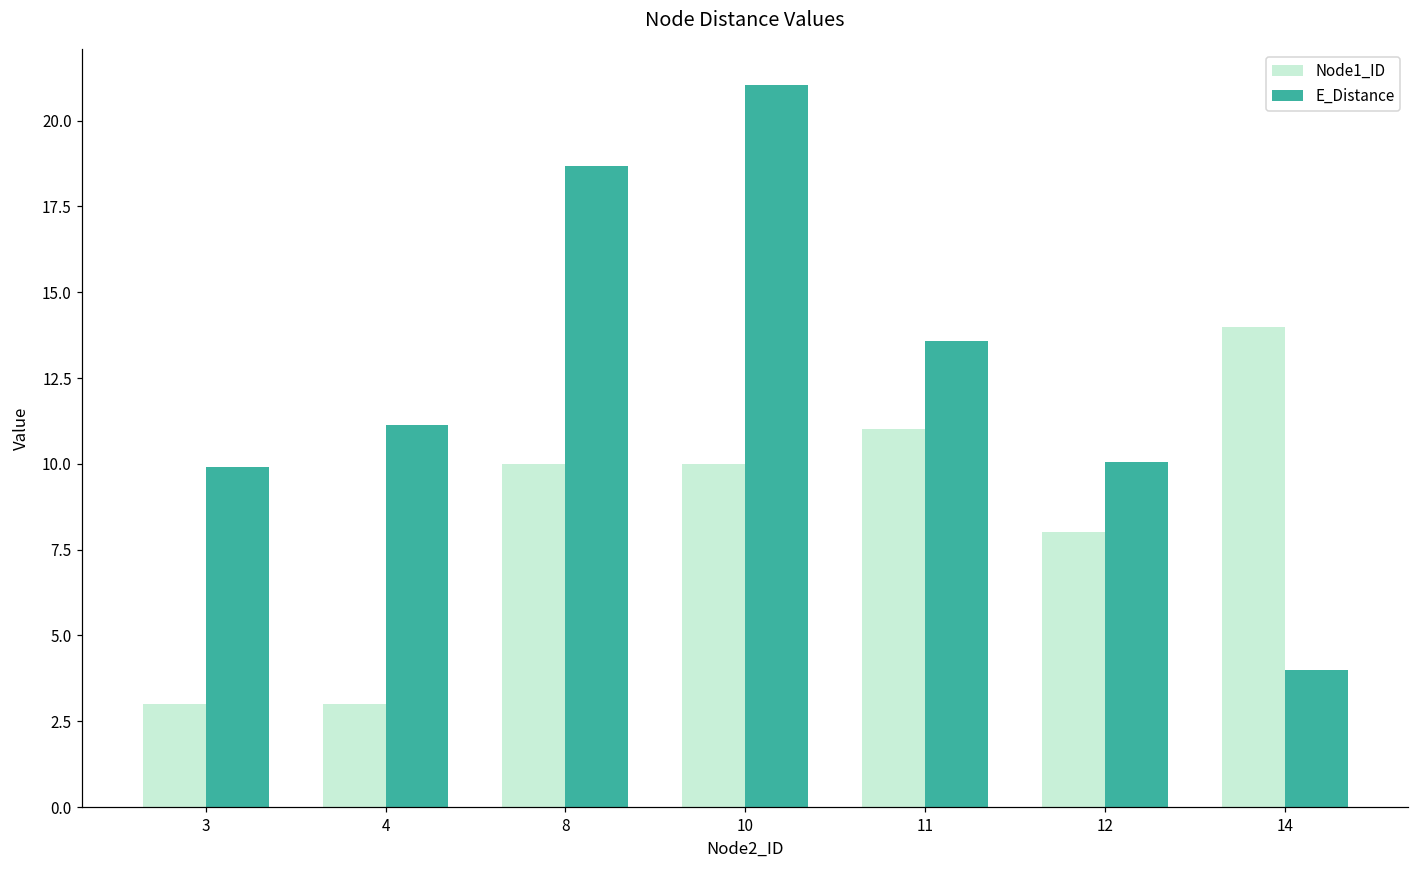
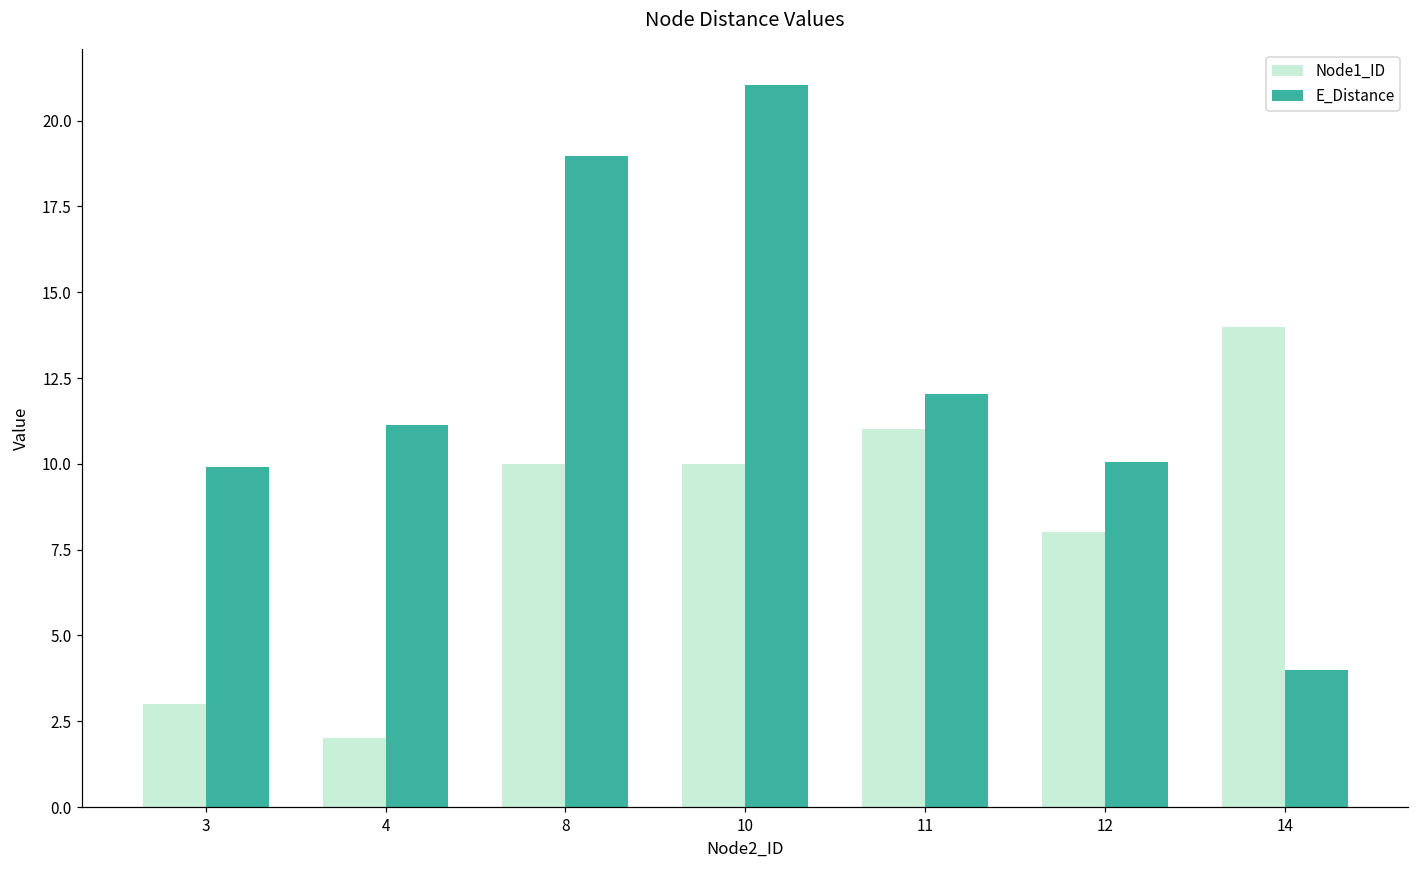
Node1_ID, 4: 3 -> 2
E_Distance, 8: 18.7 -> 19.0
E_Distance, 11: 13.6 -> 12.0
